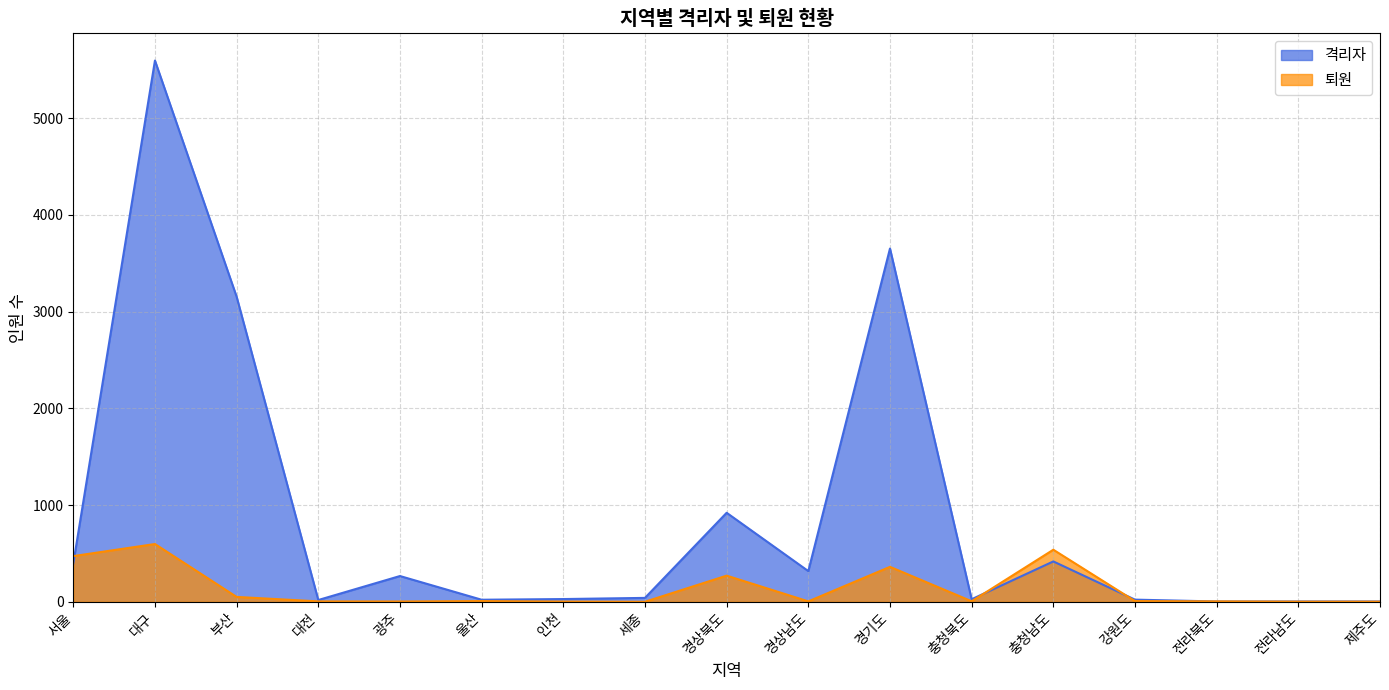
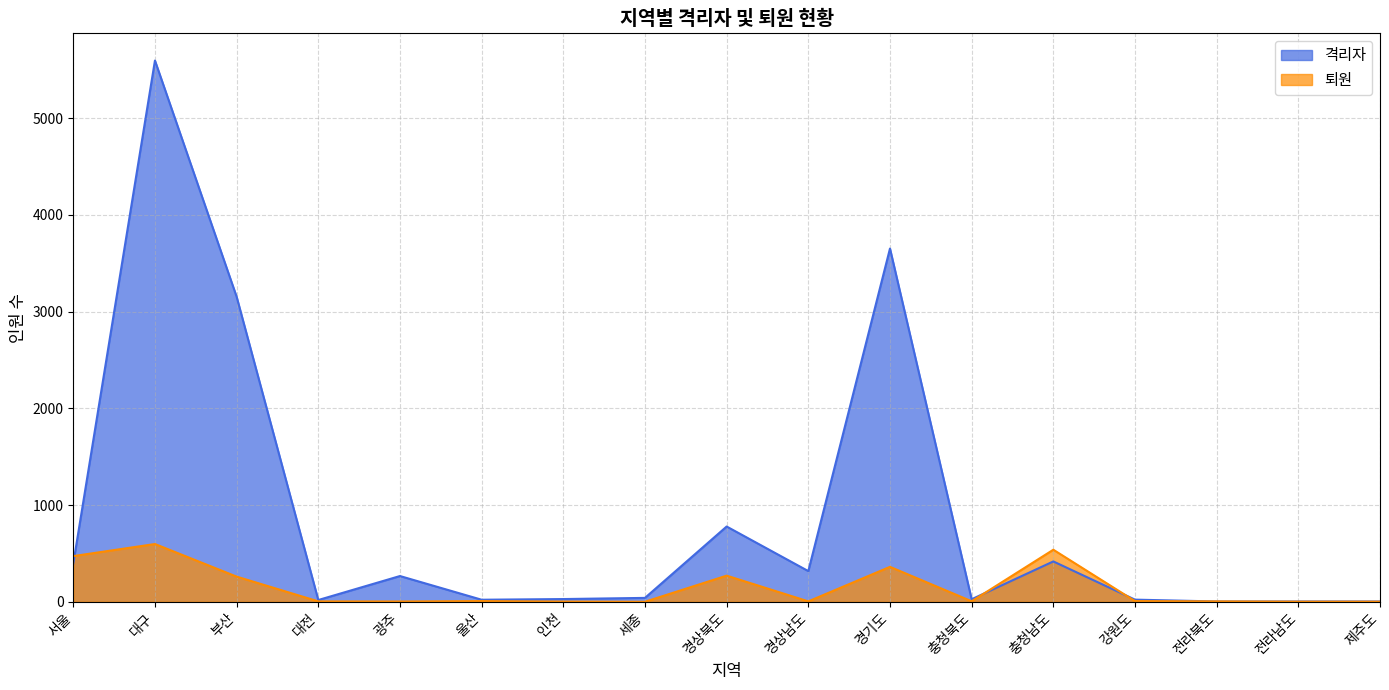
퇴원, 부산: 100 -> 300
격리자, 경상북도: 900 -> 800
